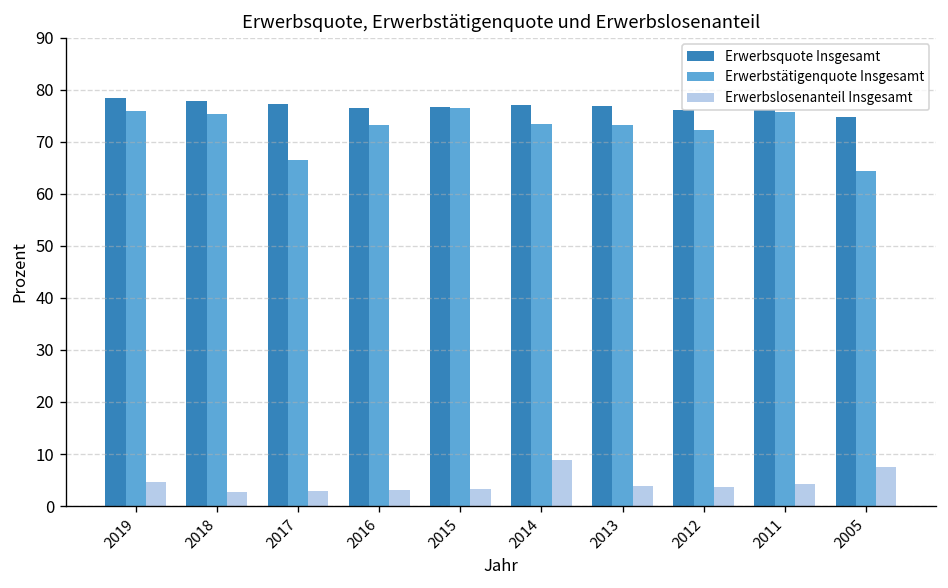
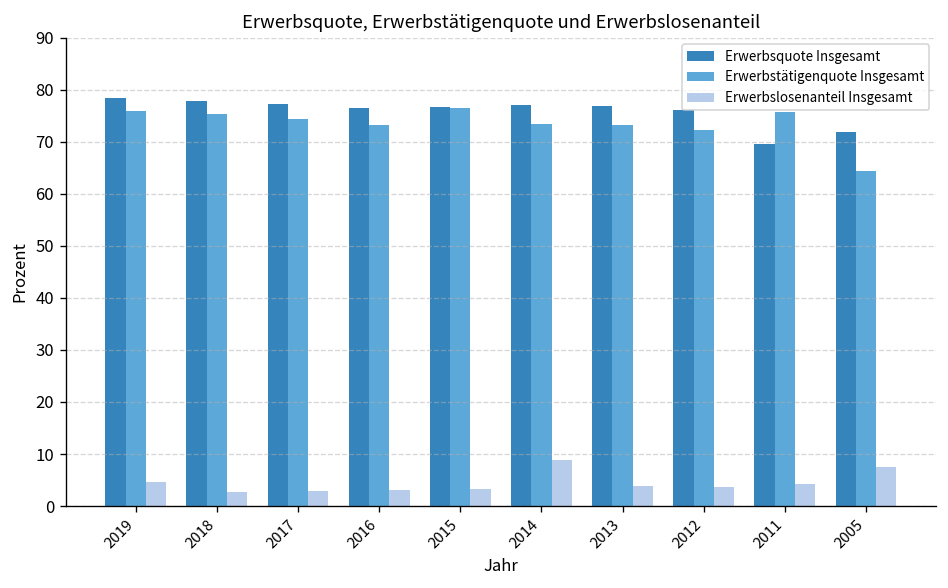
Erwerbstätigenquote Insgesamt, 2017: 66 -> 74
Erwerbsquote Insgesamt, 2011: 76 -> 69
Erwerbsquote Insgesamt, 2005: 75 -> 72
